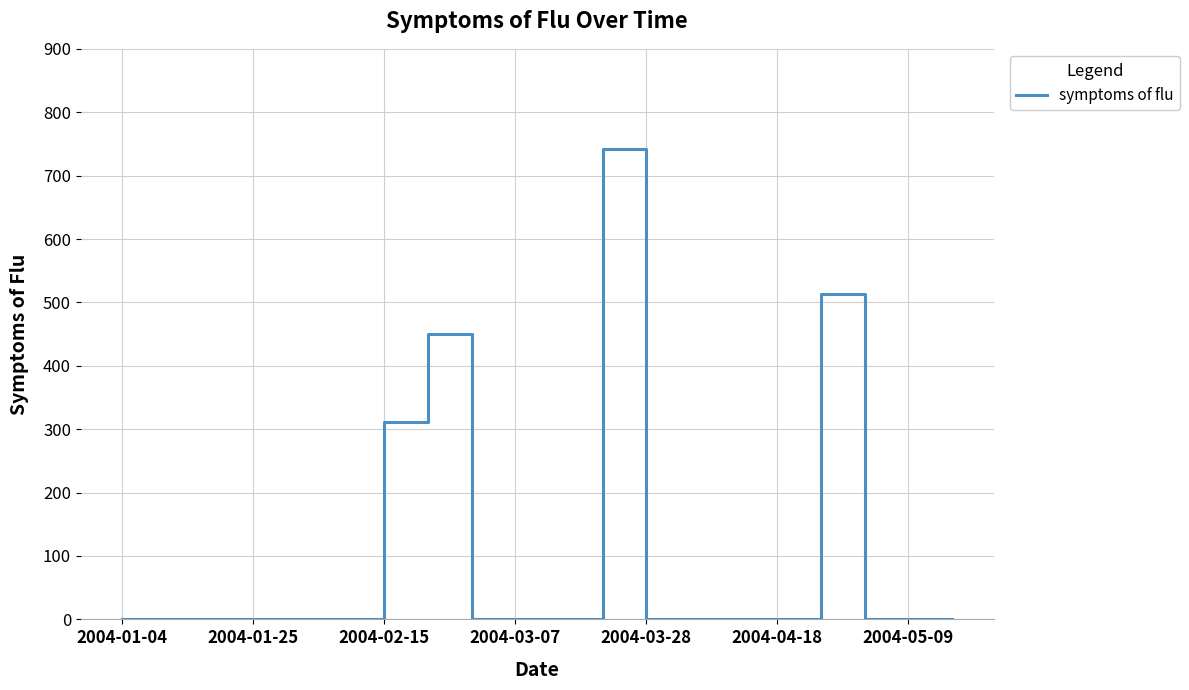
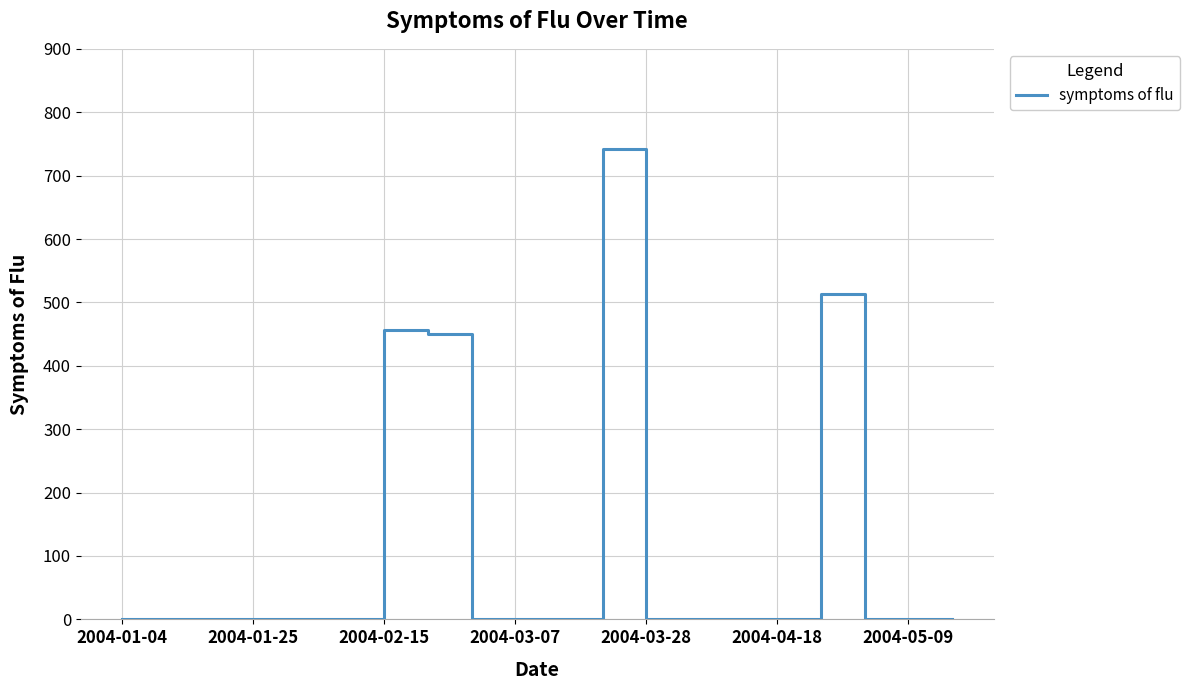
2004-02-15: 310 -> 460
